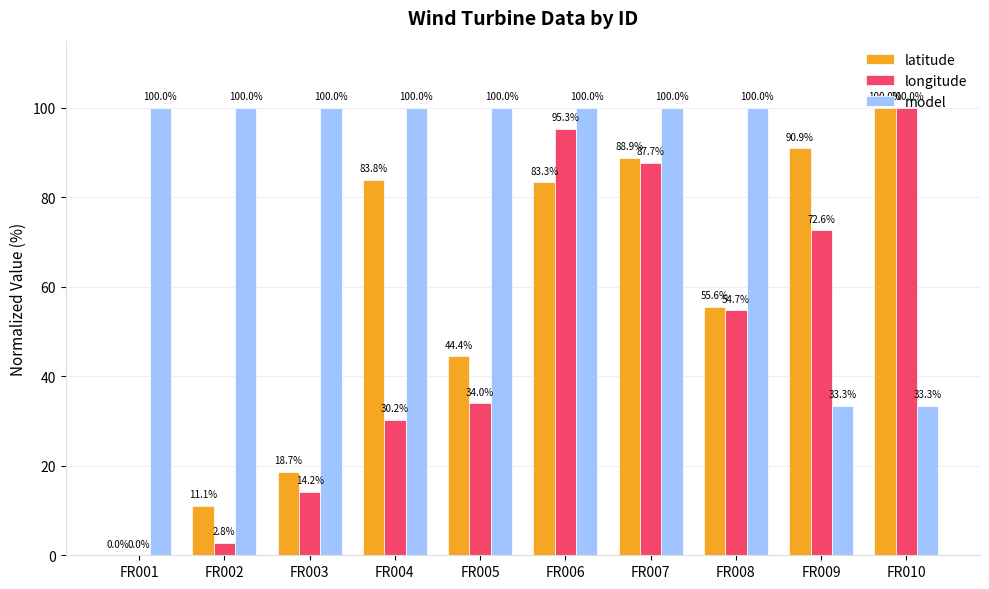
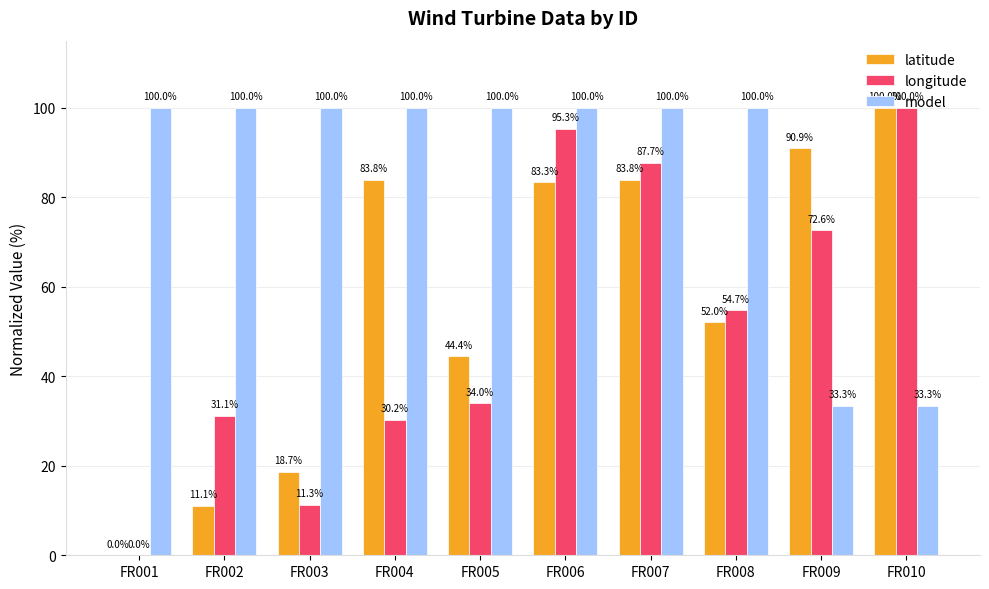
longitude, FR002: 2.8% -> 31.1%
longitude, FR003: 14.2% -> 11.3%
latitude, FR007: 88.9% -> 83.8%
latitude, FR008: 55.6% -> 52.0%
